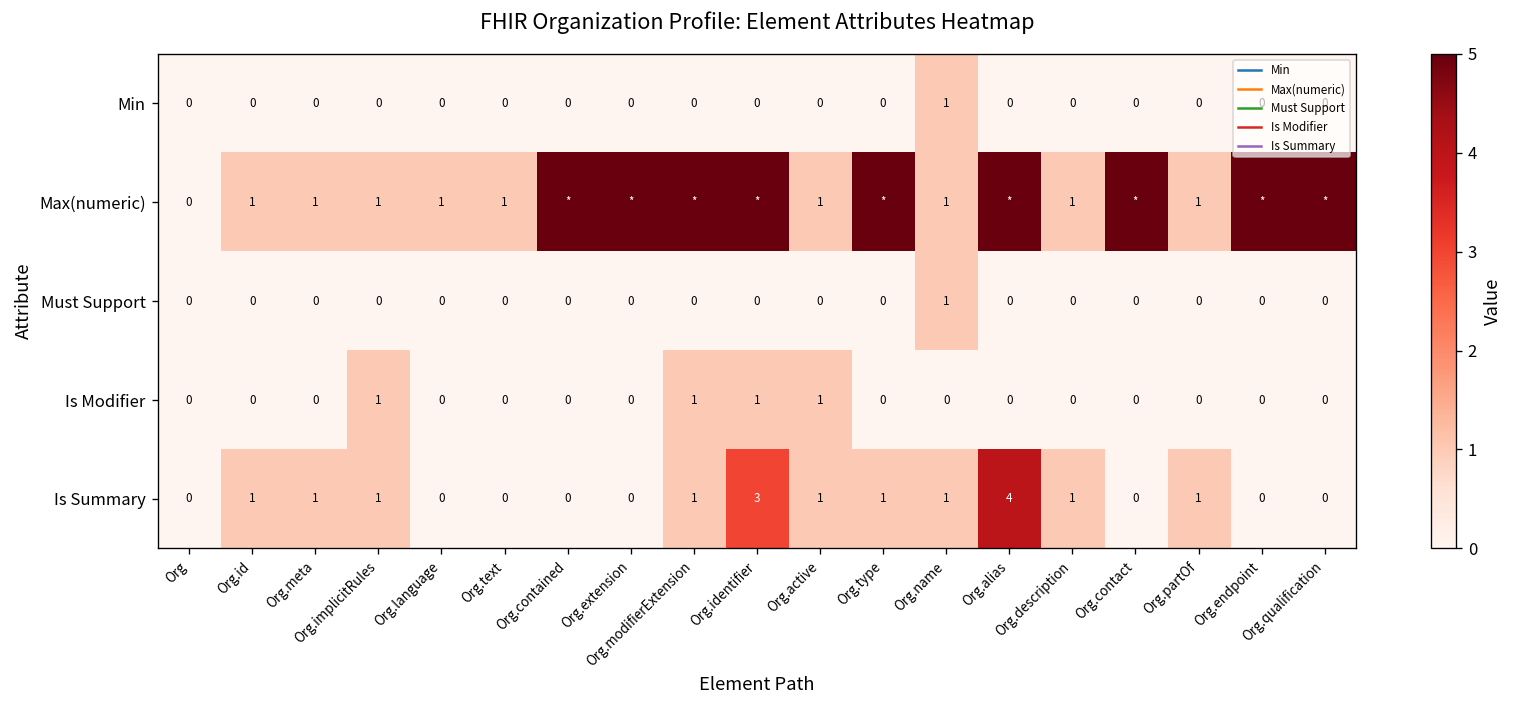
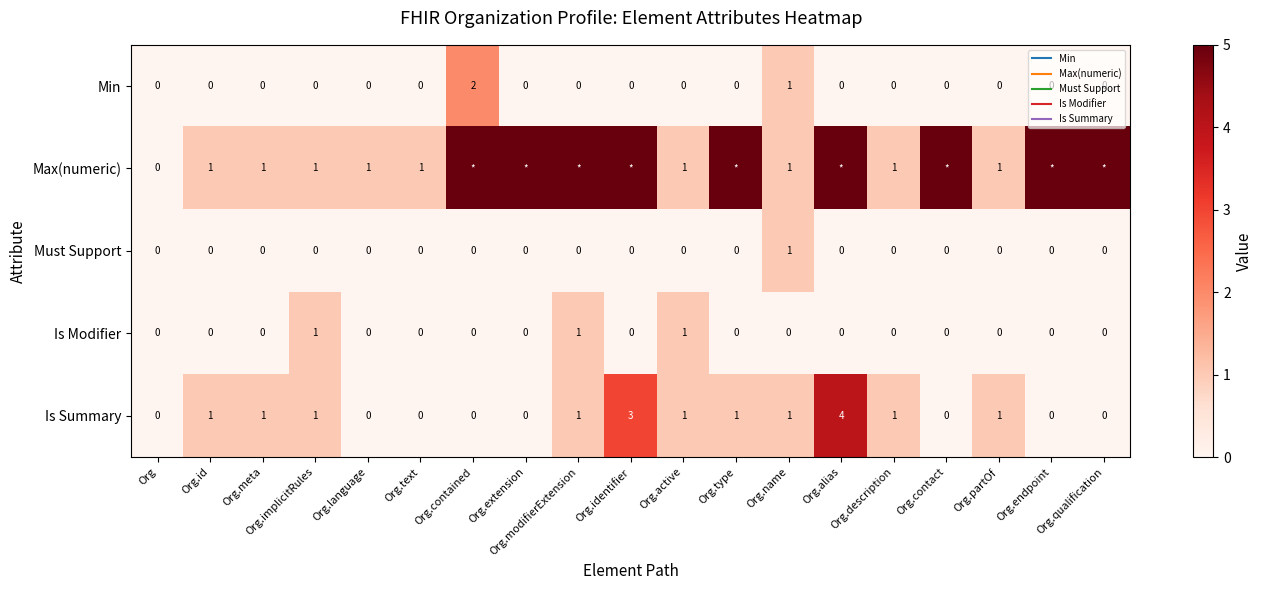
Min, Org.contained: 0 -> 2
Is Modifier, Org.identifier: 1 -> 0
